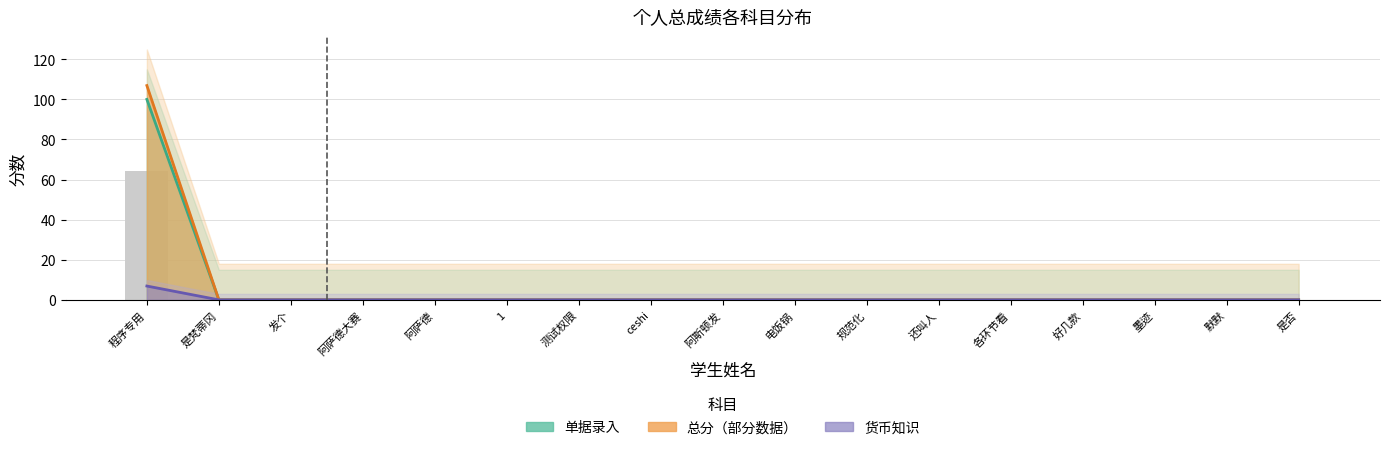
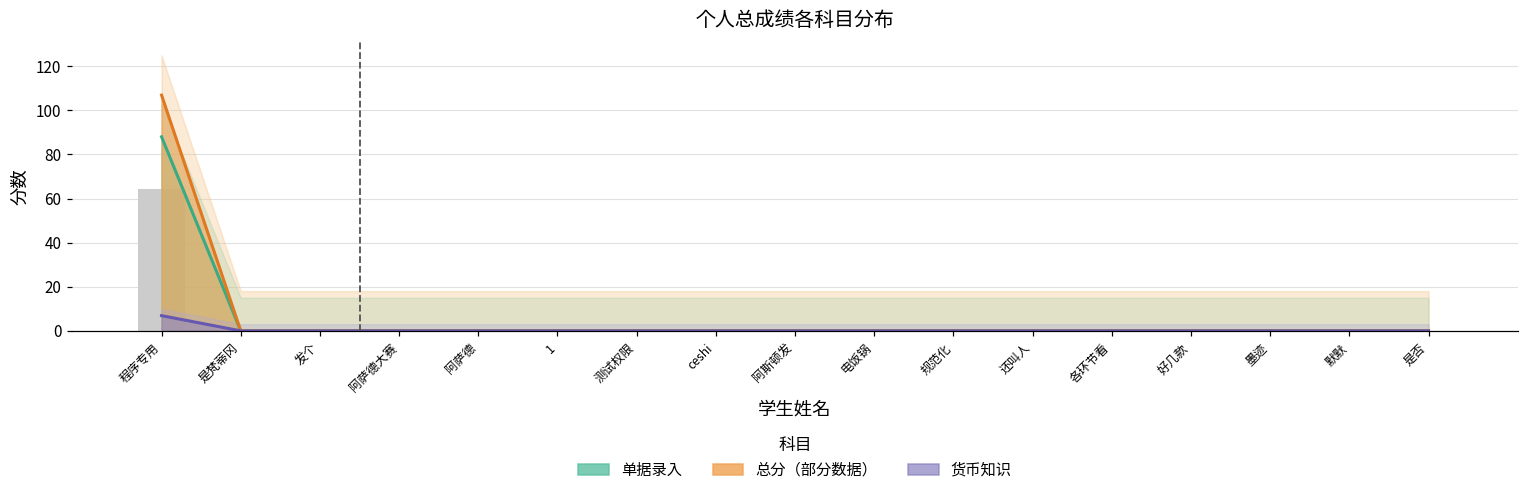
单据录入, 程序专用: 100 -> 88
